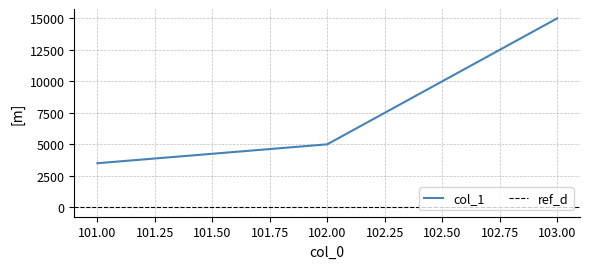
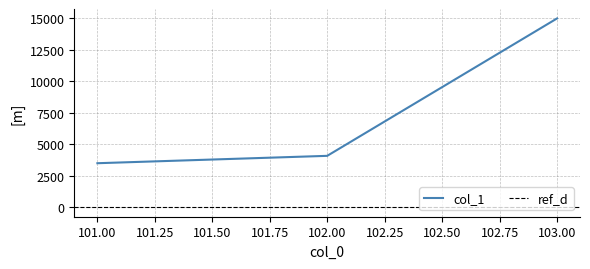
102.00: 5000 -> 4100
